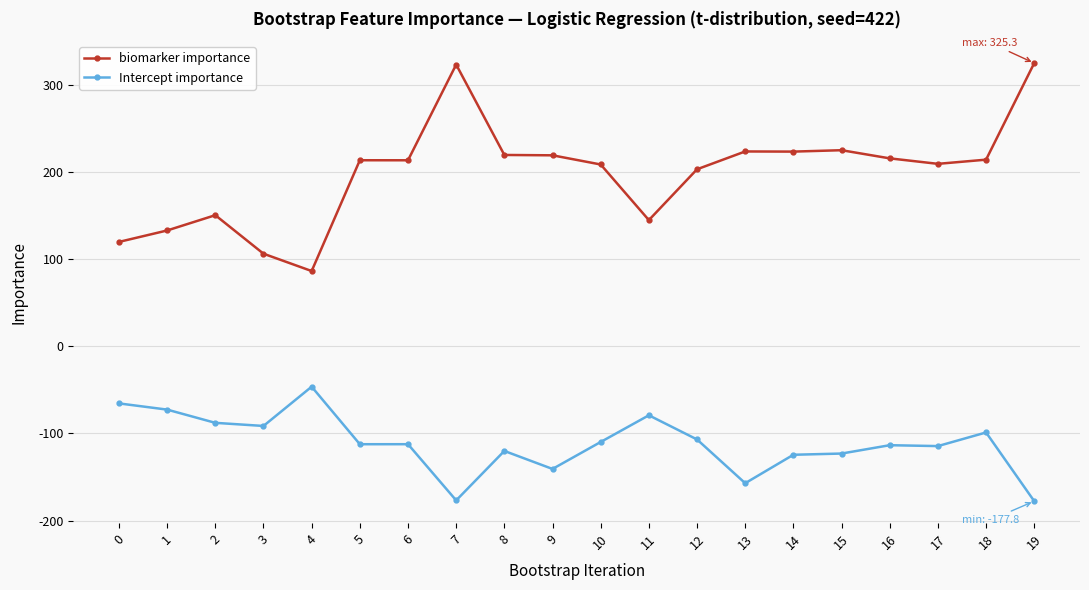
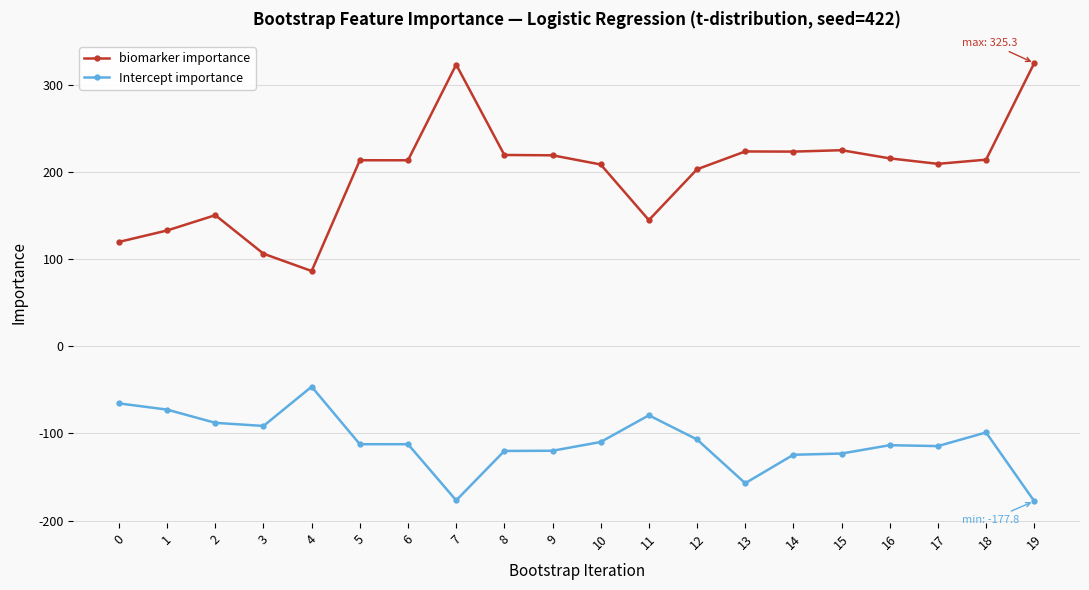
Intercept importance, 9: -140 -> -120
